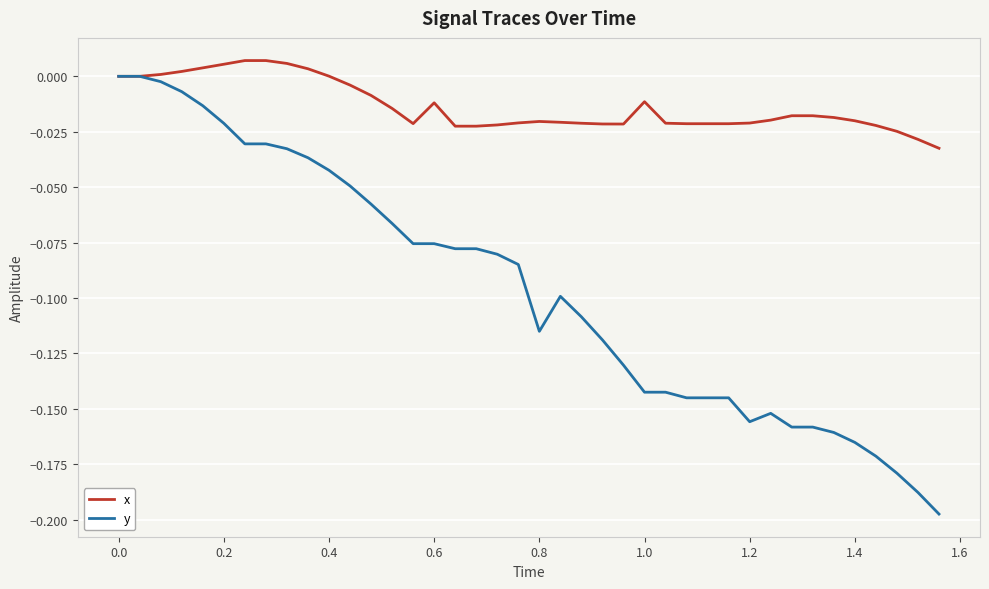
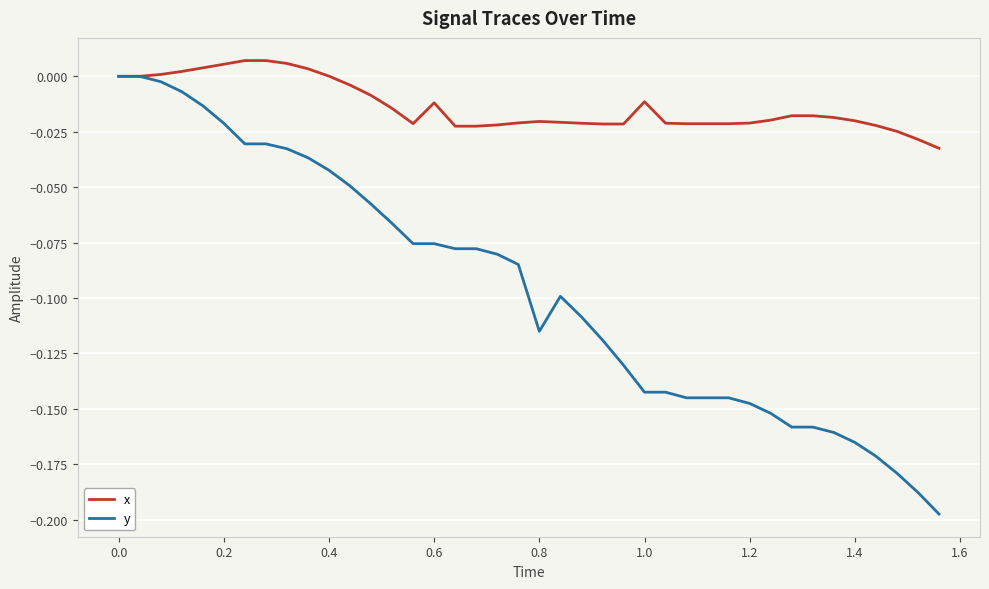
y, 1.2: -0.156 -> -0.148
